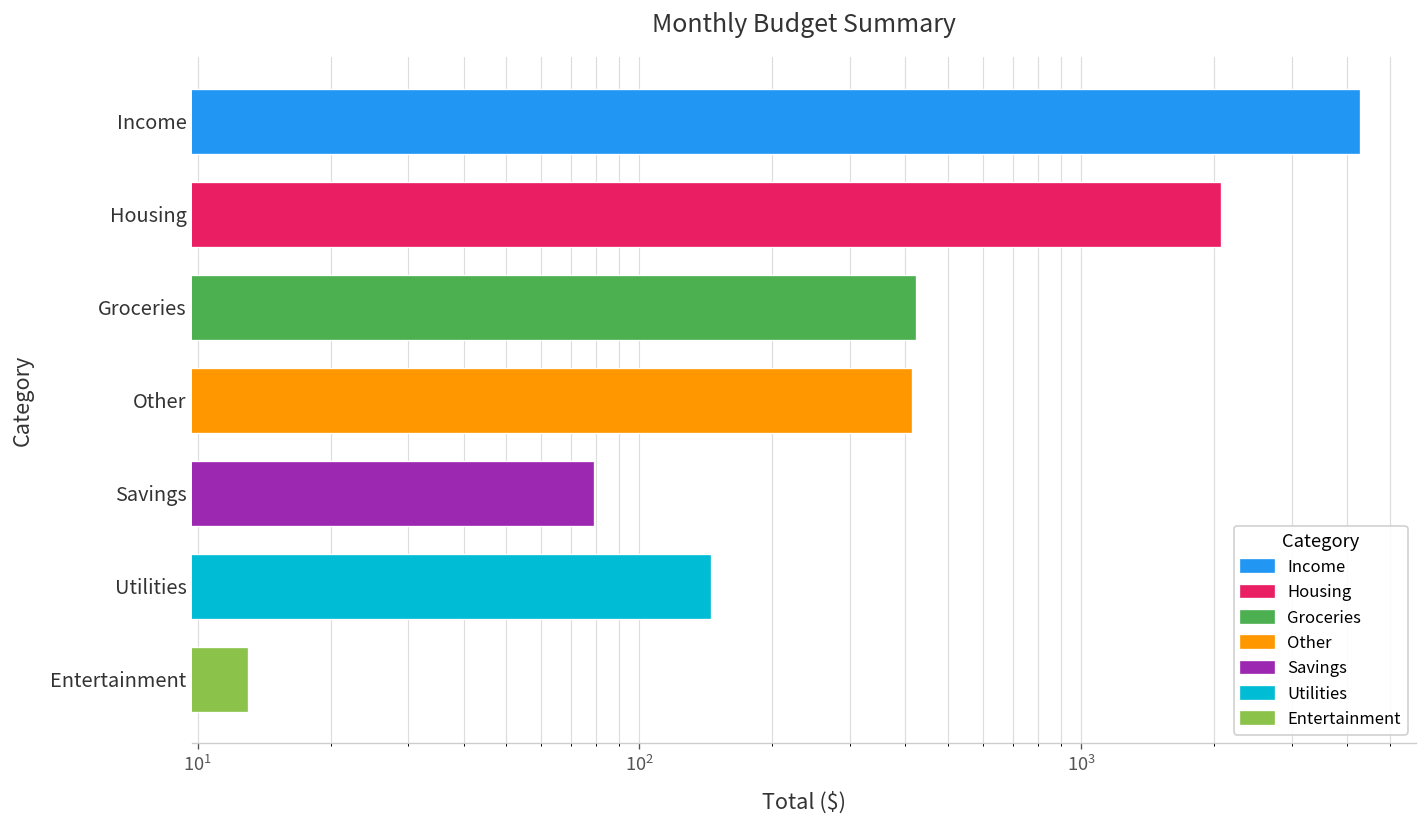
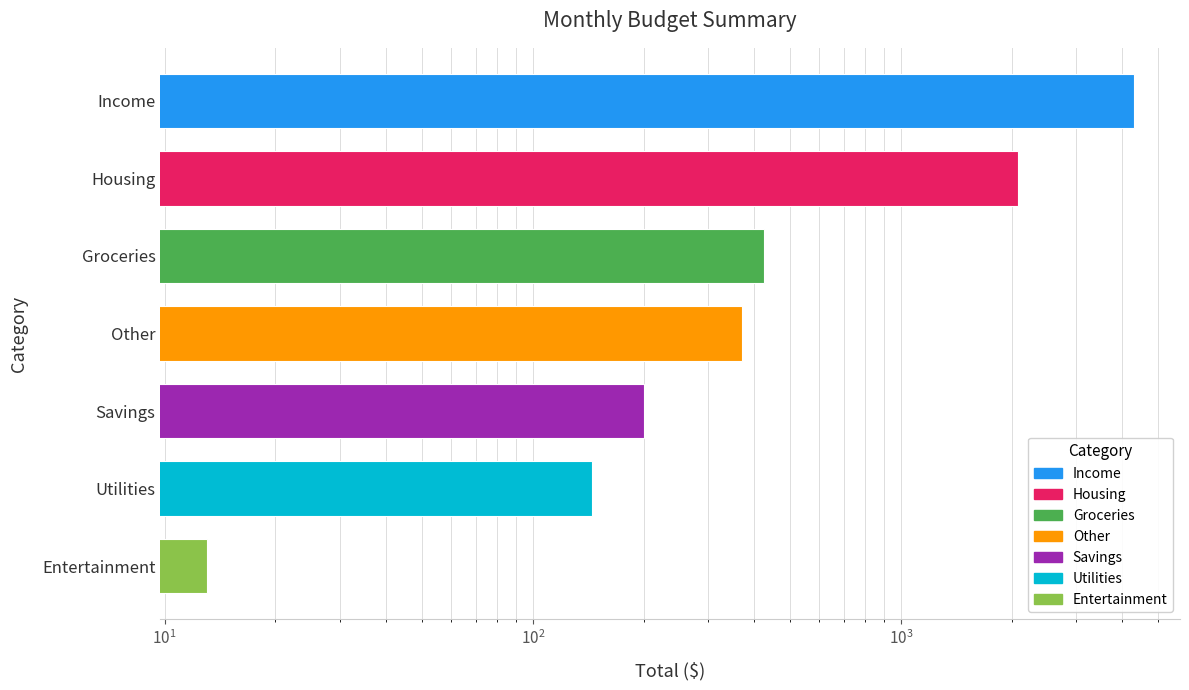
Other: 420 -> 370
Savings: 79 -> 200
